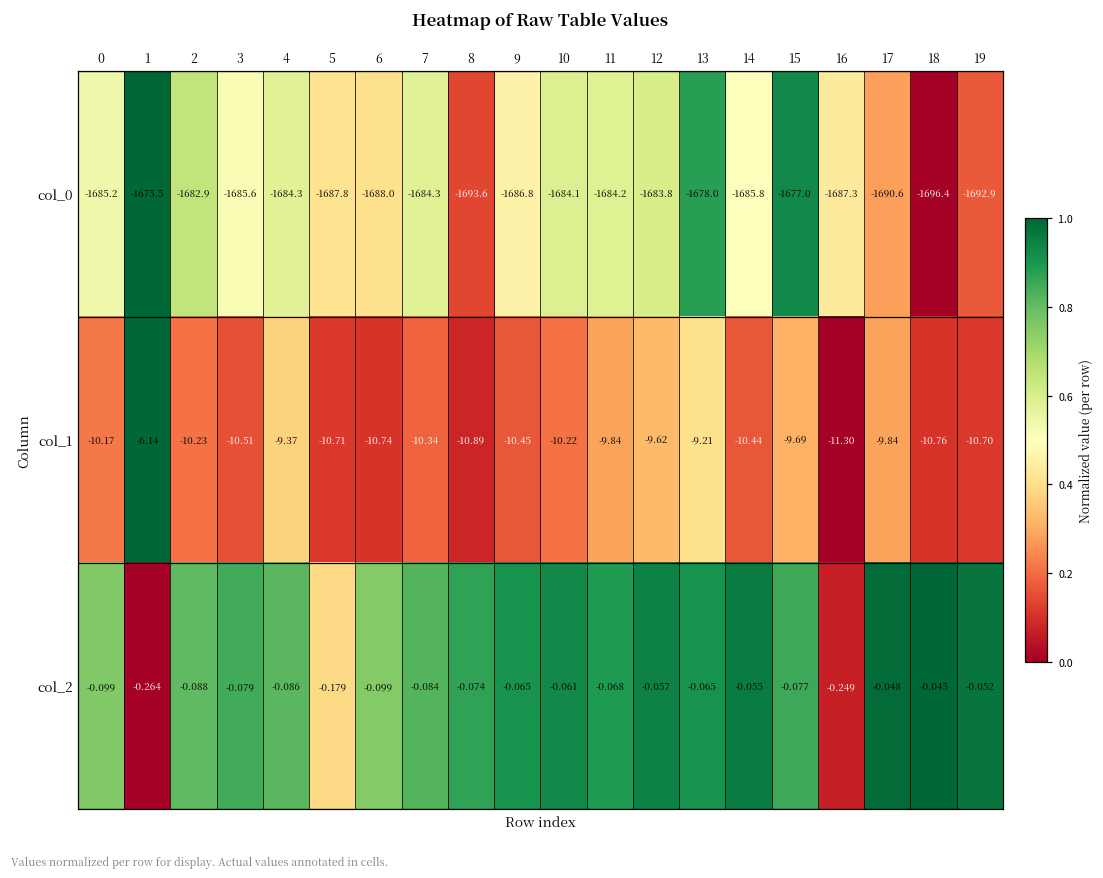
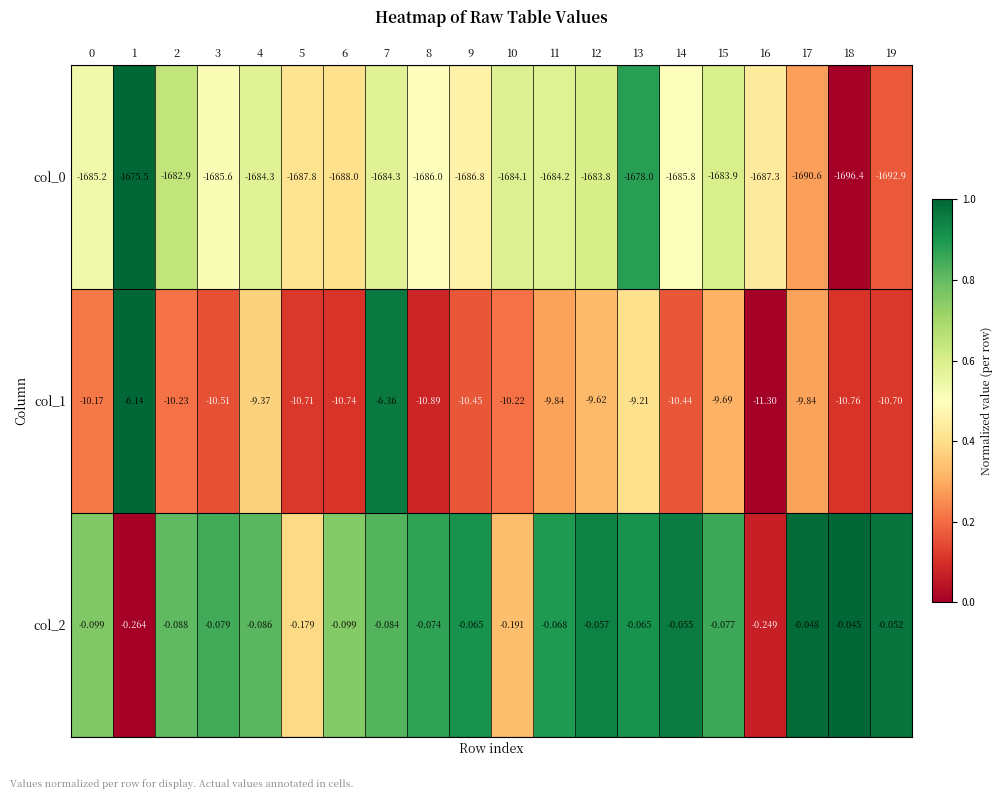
col_0, 8: -1693.6 -> -1686.0
col_0, 15: -1677.0 -> -1683.9
col_1, 7: -10.34 -> -6.36
col_2, 10: -0.061 -> -0.191
